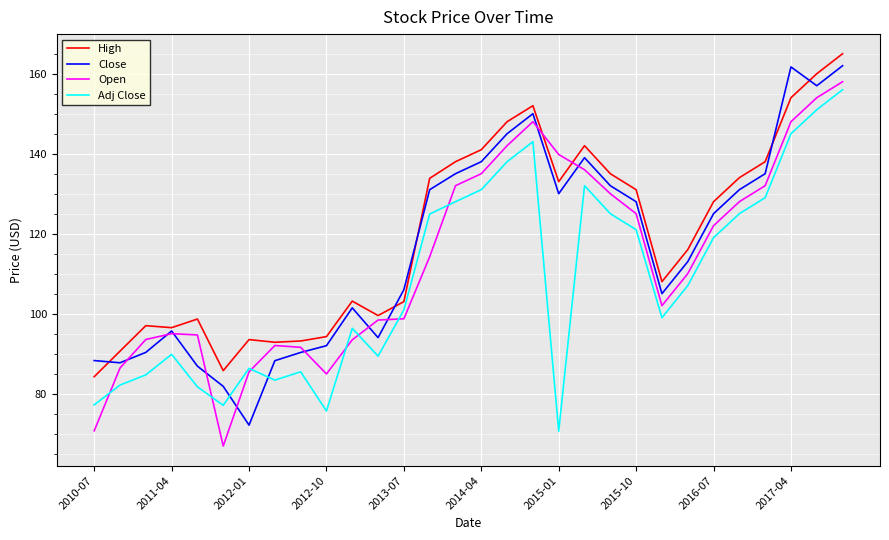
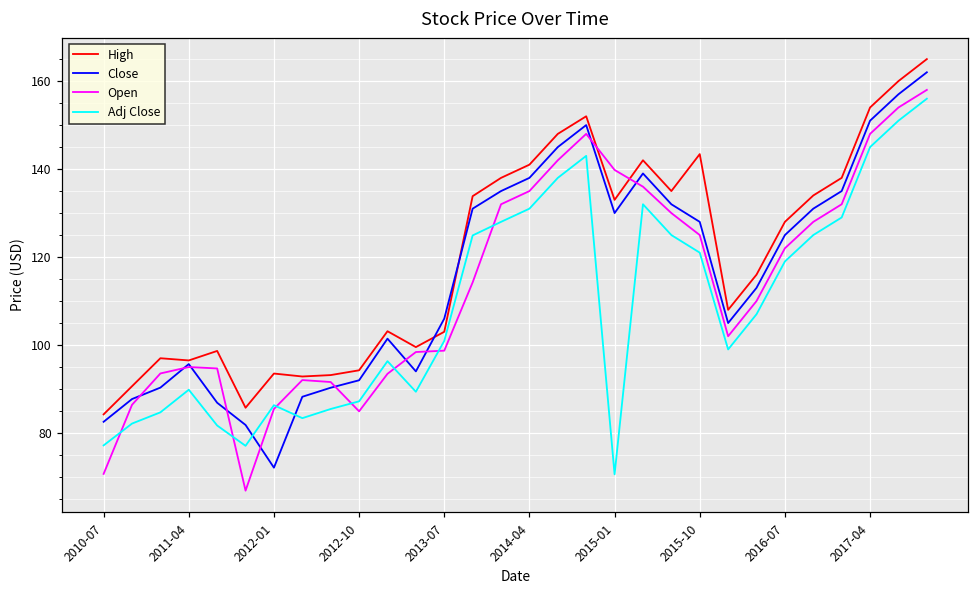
Close, 2010-07: 88 -> 83
Adj Close, 2012-10: 76 -> 87
High, 2015-10: 131 -> 143
Close, 2017-04: 162 -> 151
